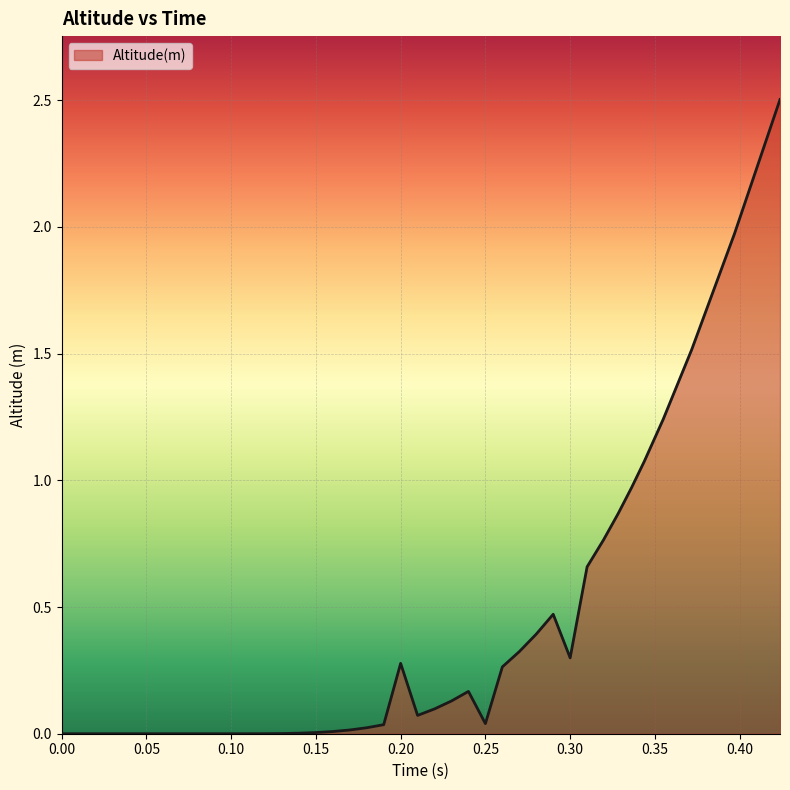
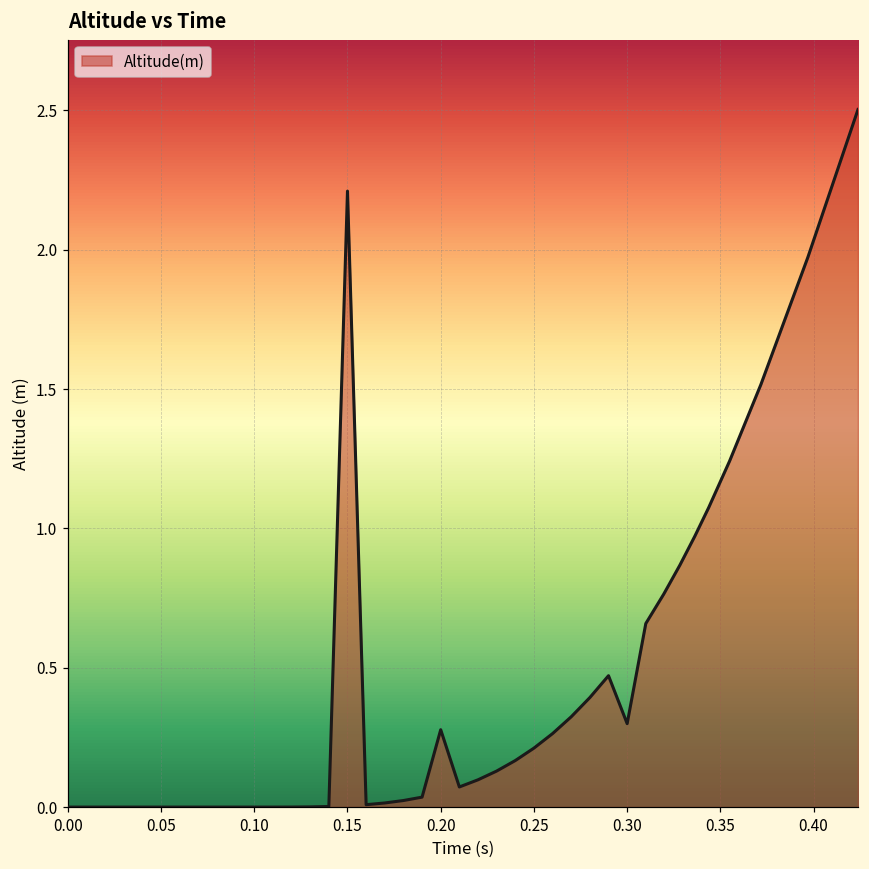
0.15: 0.00 -> 2.21
0.25: 0.04 -> 0.21
